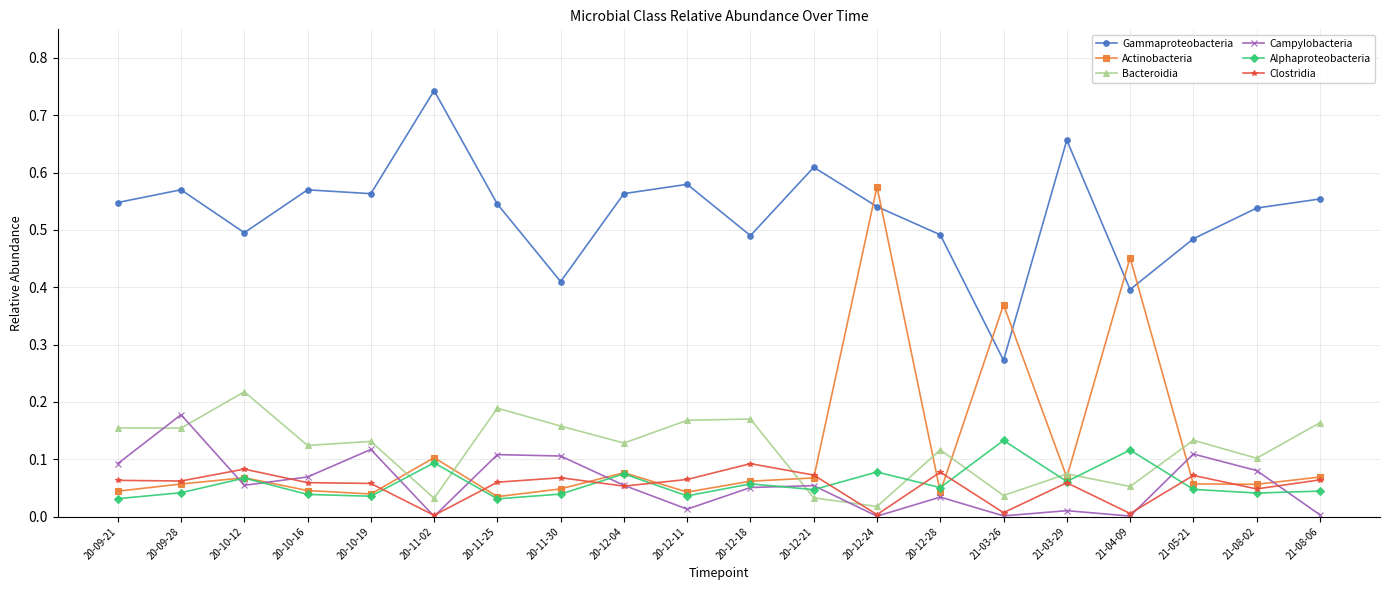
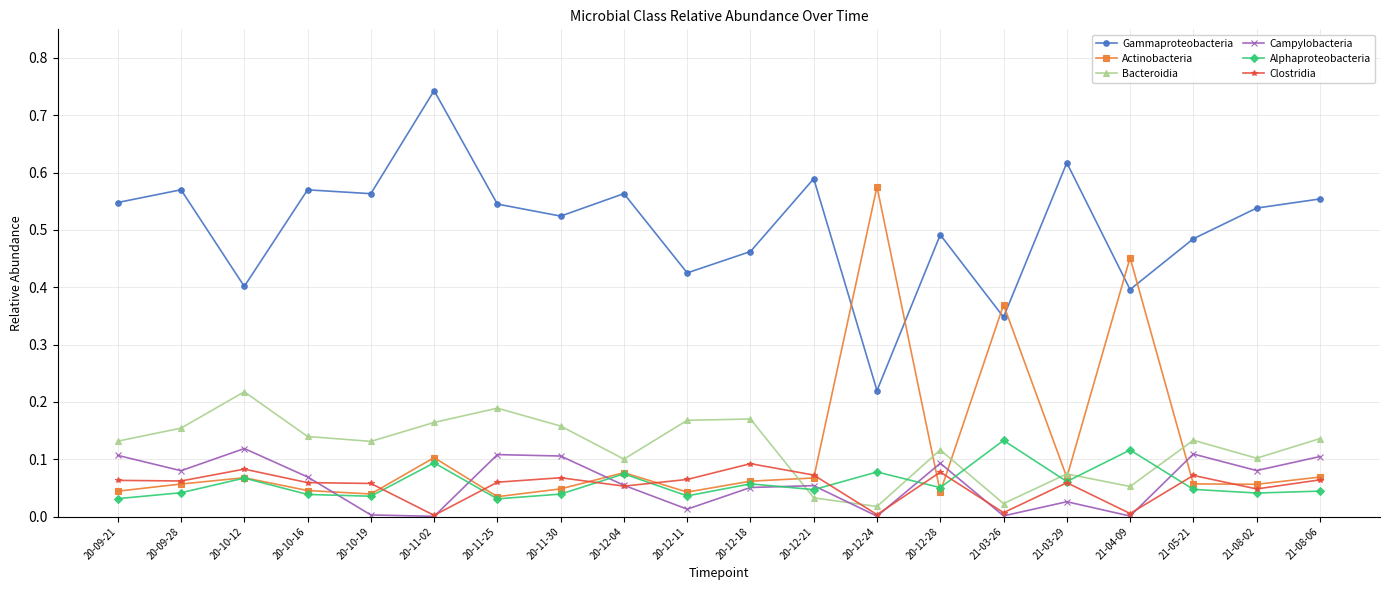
Bacteroidia, 20-09-21: 0.15 -> 0.13
Campylobacteria, 20-09-21: 0.09 -> 0.11
Campylobacteria, 20-09-28: 0.18 -> 0.08
Gammaproteobacteria, 20-10-12: 0.50 -> 0.40
Campylobacteria, 20-10-12: 0.05 -> 0.12
Bacteroidia, 20-10-16: 0.12 -> 0.14
Campylobacteria, 20-10-19: 0.12 -> 0.00
Bacteroidia, 20-11-02: 0.03 -> 0.16
Gammaproteobacteria, 20-11-30: 0.41 -> 0.52
Bacteroidia, 20-12-04: 0.13 -> 0.10
Gammaproteobacteria, 20-12-11: 0.58 -> 0.43
Gammaproteobacteria, 20-12-18: 0.49 -> 0.46
Gammaproteobacteria, 20-12-21: 0.61 -> 0.59
Gammaproteobacteria, 20-12-24: 0.54 -> 0.22
Campylobacteria, 20-12-28: 0.03 -> 0.09
Gammaproteobacteria, 21-03-26: 0.27 -> 0.35
Bacteroidia, 21-03-26: 0.04 -> 0.02
Gammaproteobacteria, 21-03-29: 0.66 -> 0.62
Campylobacteria, 21-03-29: 0.01 -> 0.03
Bacteroidia, 21-08-06: 0.16 -> 0.14
Campylobacteria, 21-08-06: 0.00 -> 0.10
